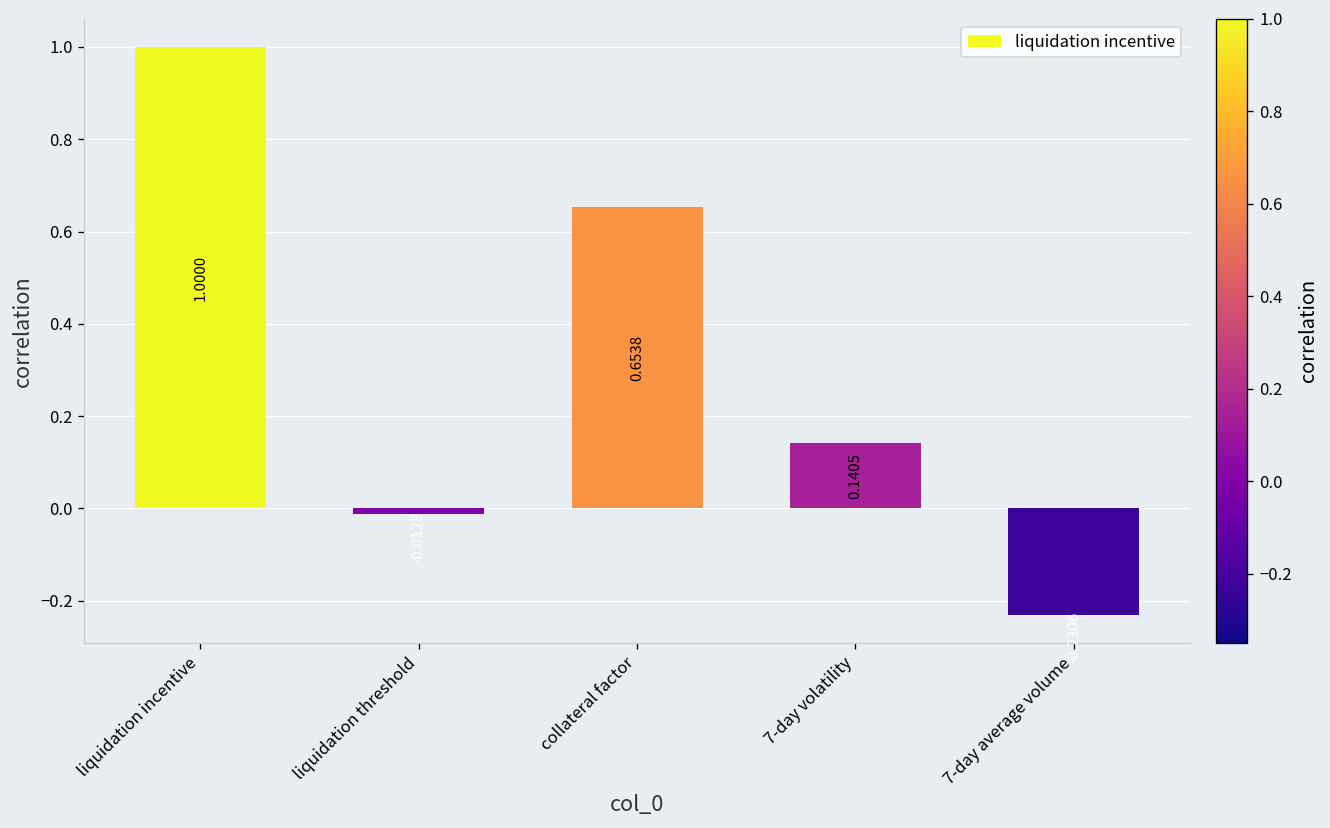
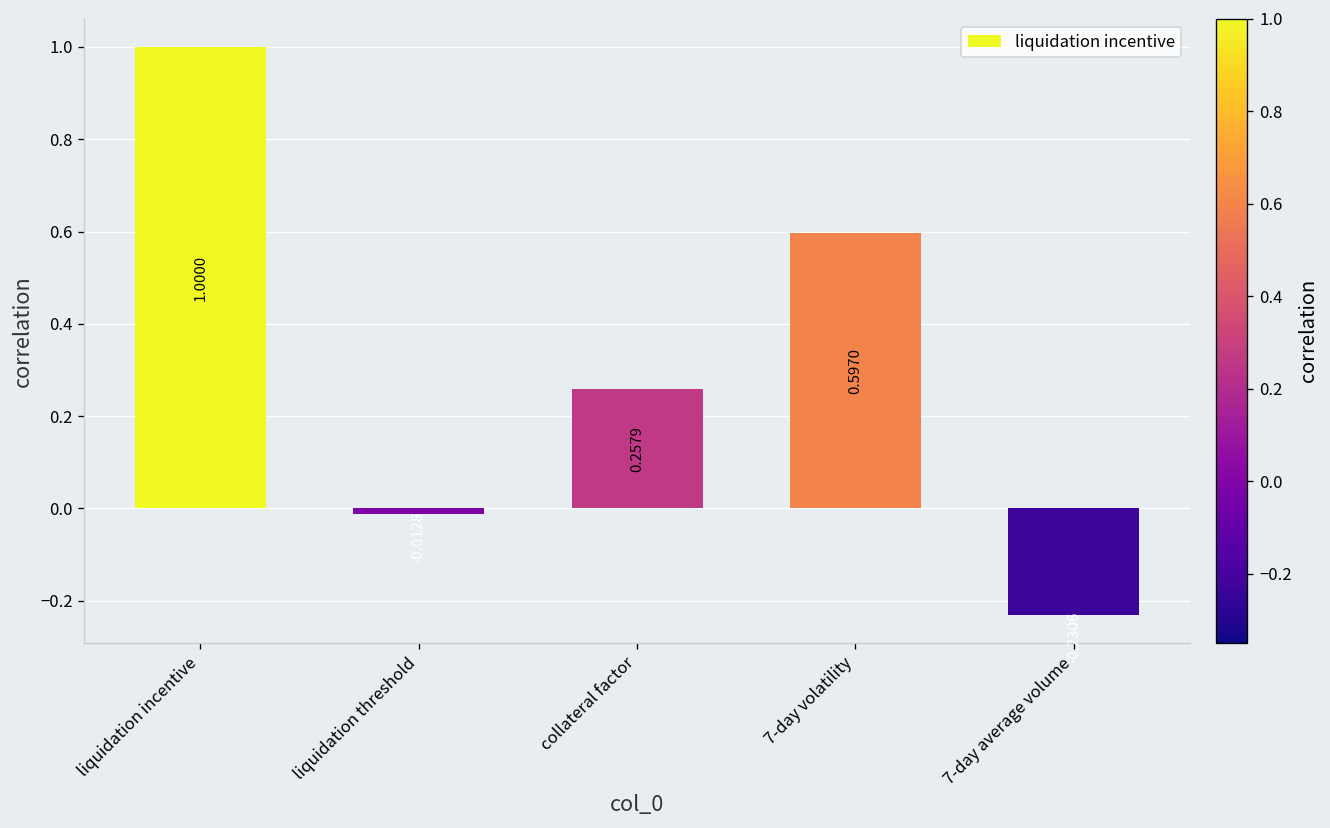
collateral factor: 0.6538 -> 0.2579
7-day volatility: 0.1405 -> 0.5970
